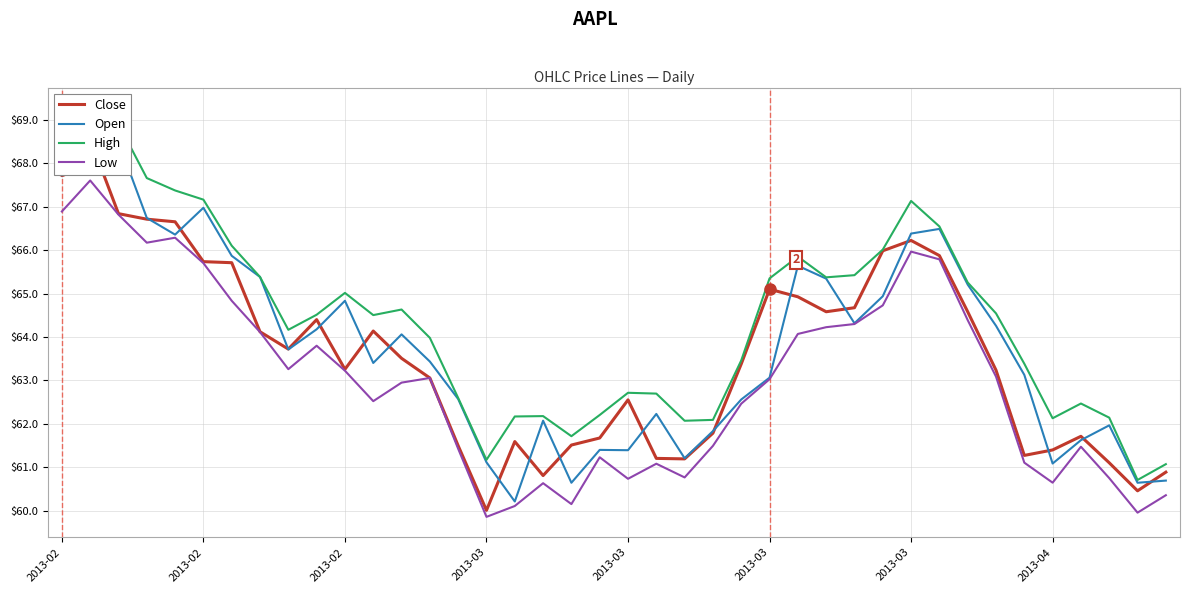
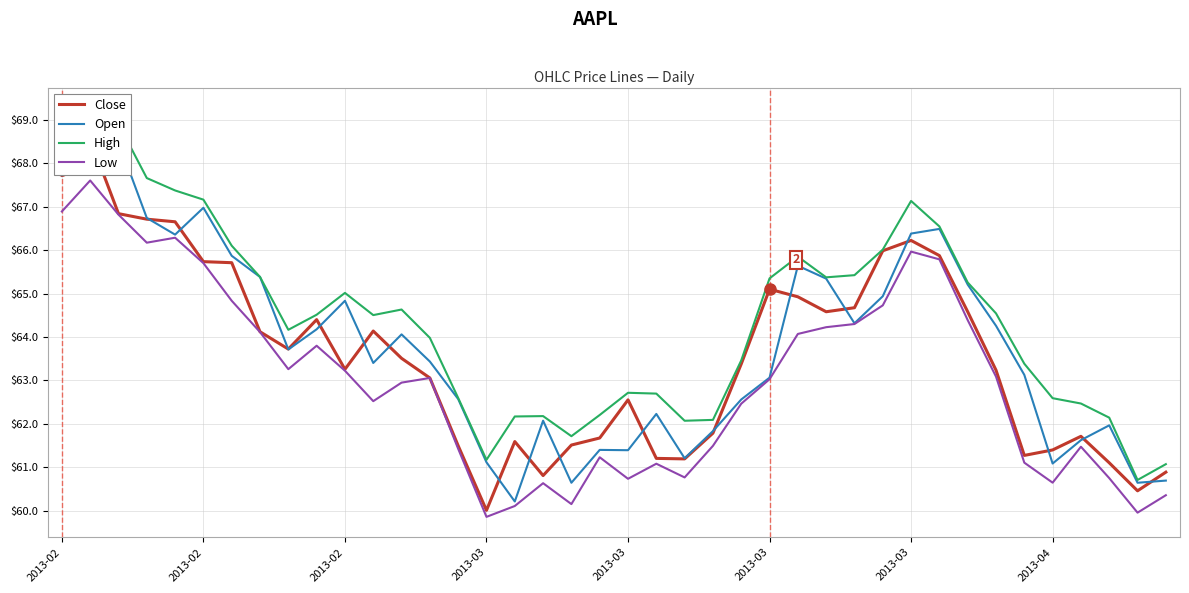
High, 2013-04: $62.1 -> $62.6
